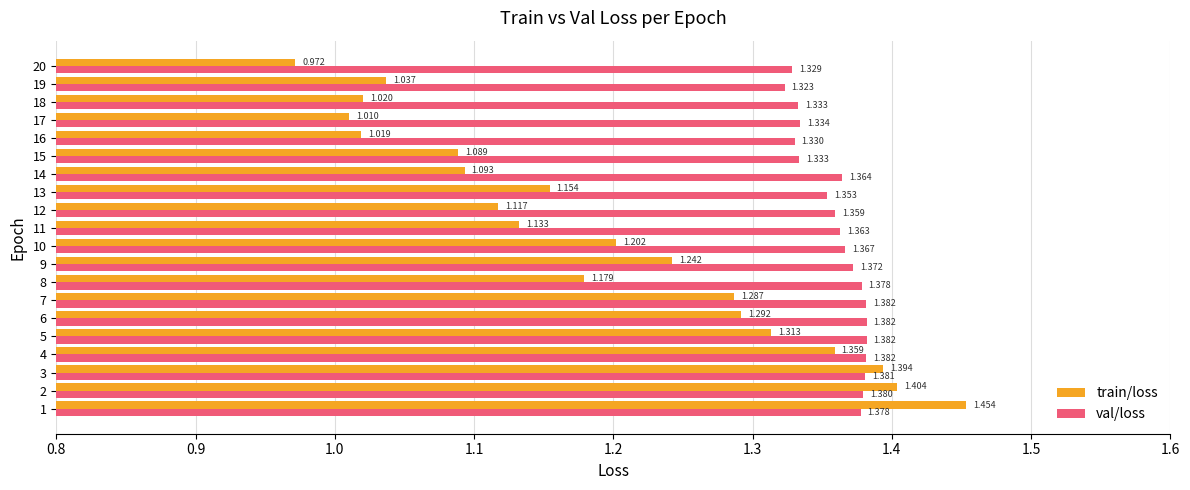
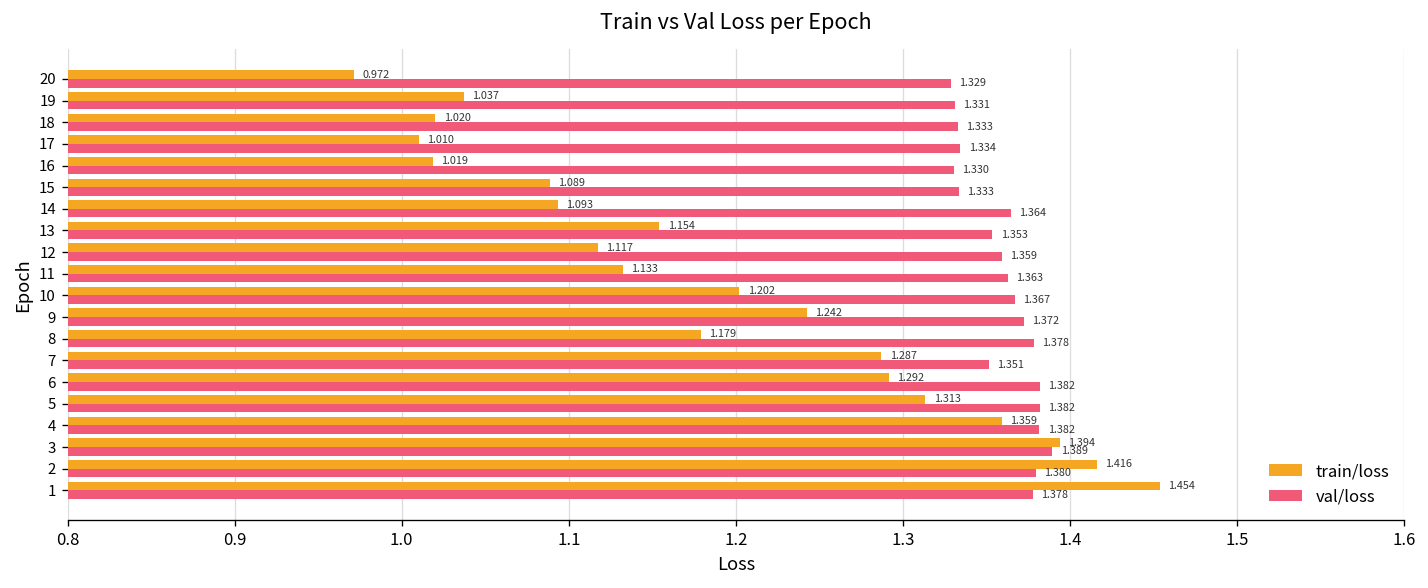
val/loss, 19: 1.323 -> 1.331
val/loss, 7: 1.382 -> 1.351
val/loss, 3: 1.381 -> 1.389
train/loss, 2: 1.404 -> 1.416
